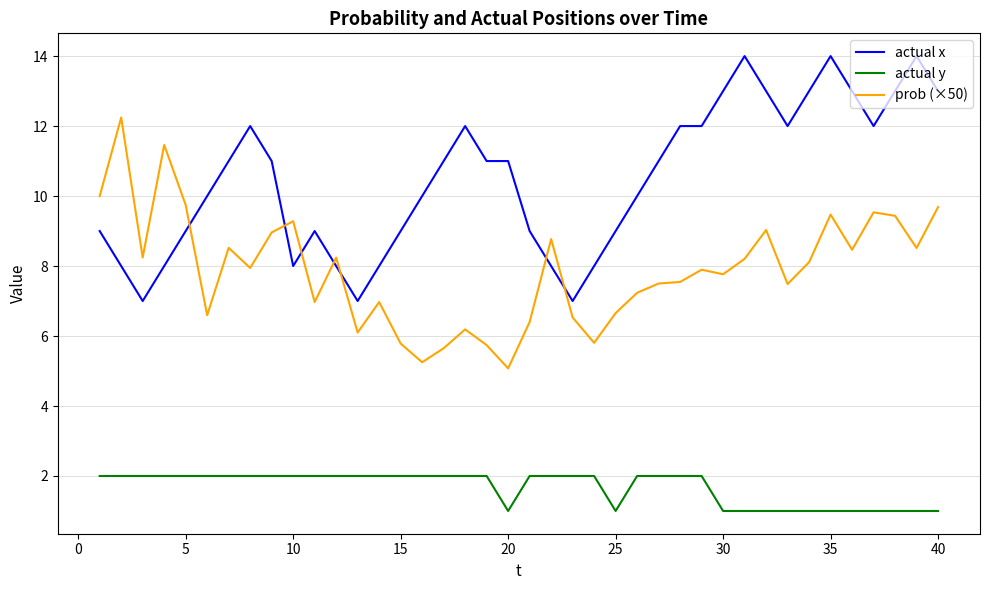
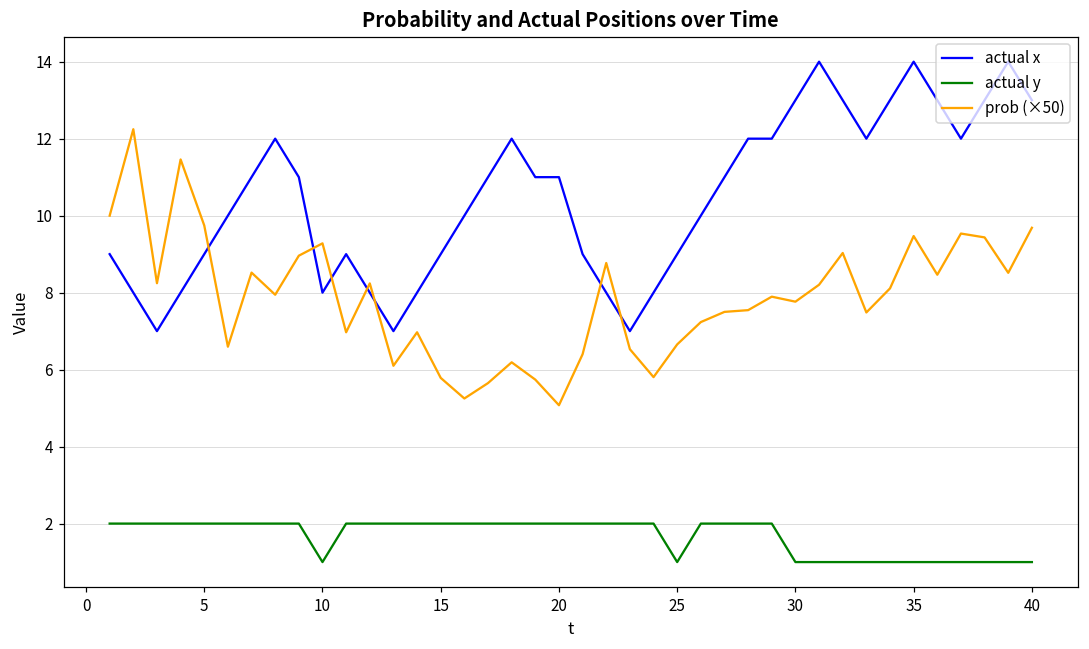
actual y, 10: 2 -> 1
actual y, 20: 1 -> 2
